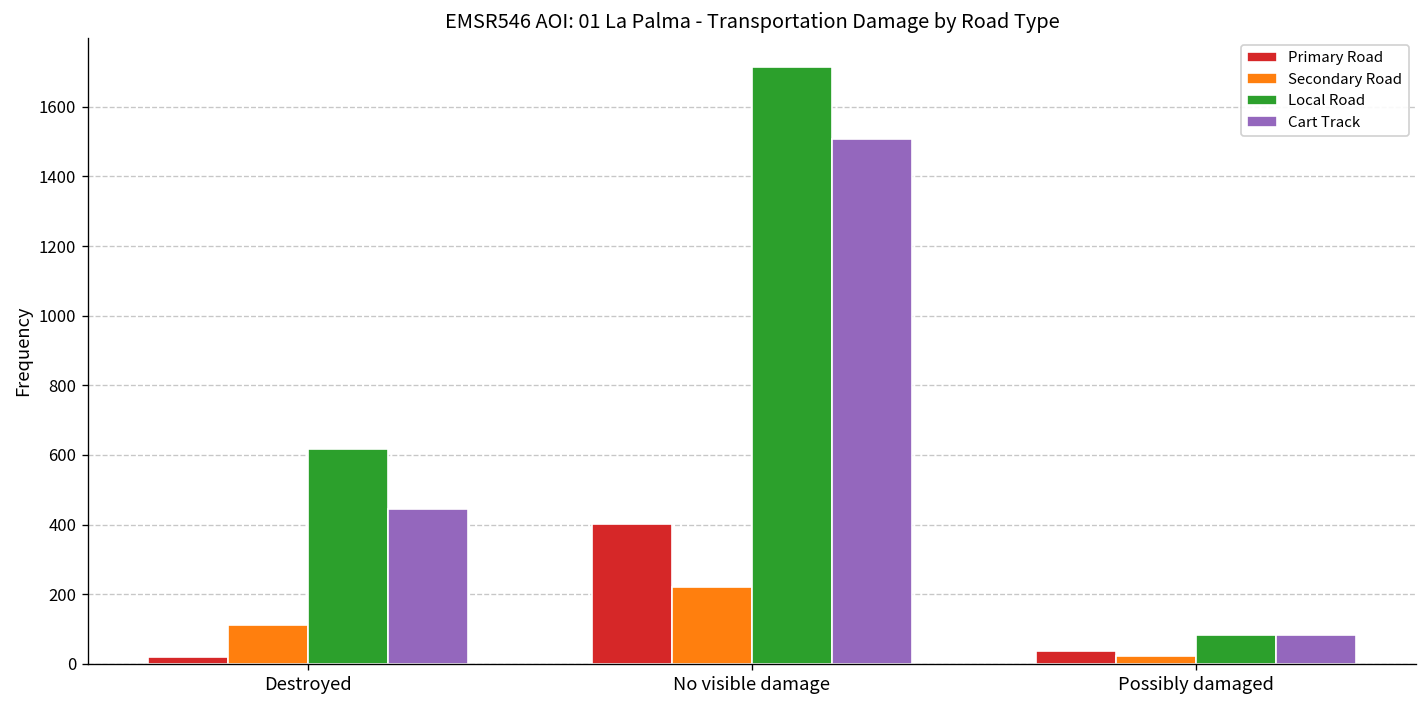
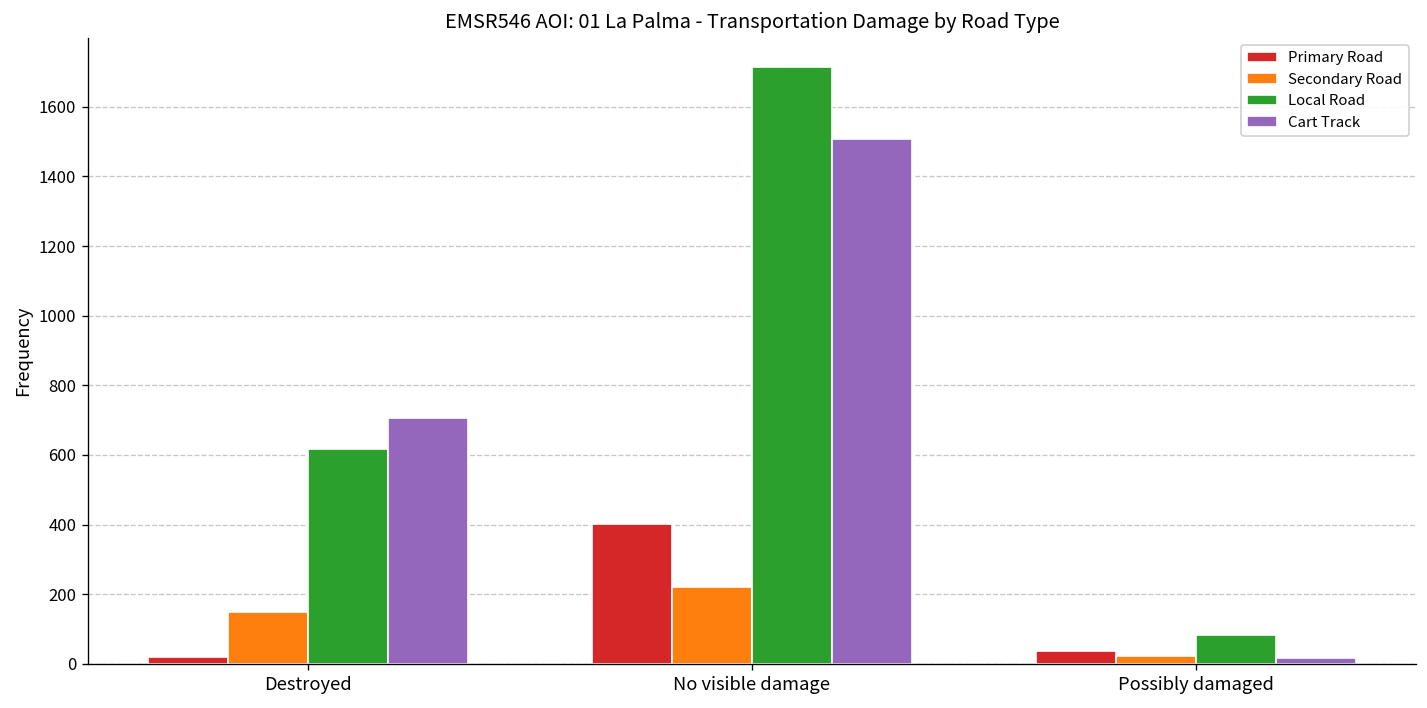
Secondary Road, Destroyed: 110 -> 150
Cart Track, Destroyed: 440 -> 710
Cart Track, Possibly damaged: 80 -> 20
